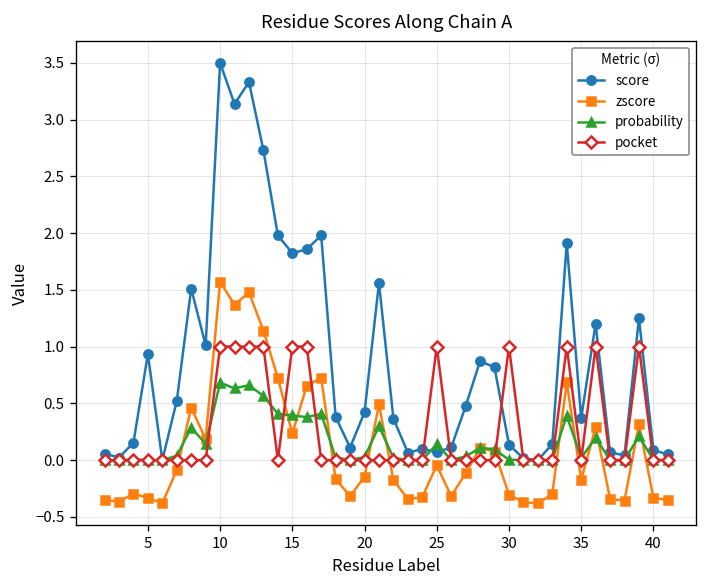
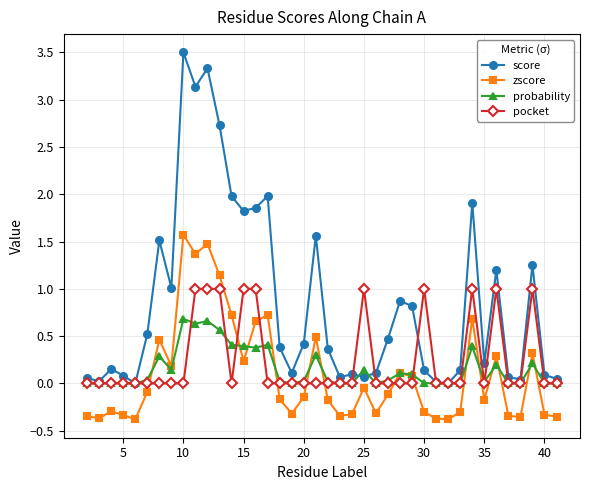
score, 5: 0.9 -> 0.1
pocket, 10: 1 -> 0
score, 35: 0.4 -> 0.2
